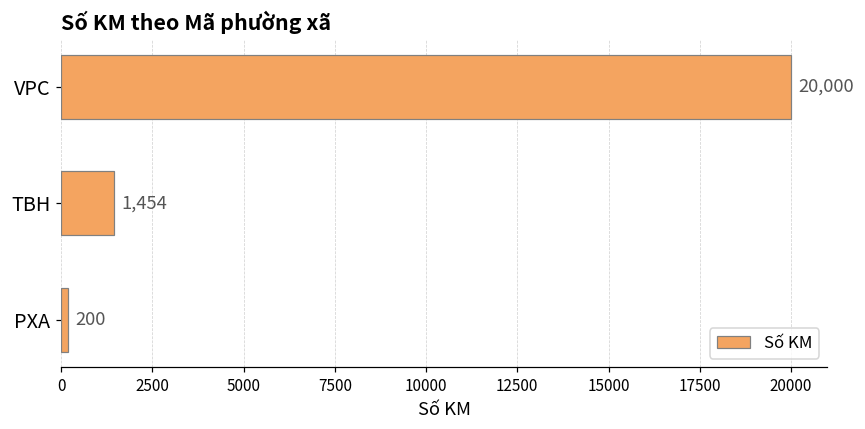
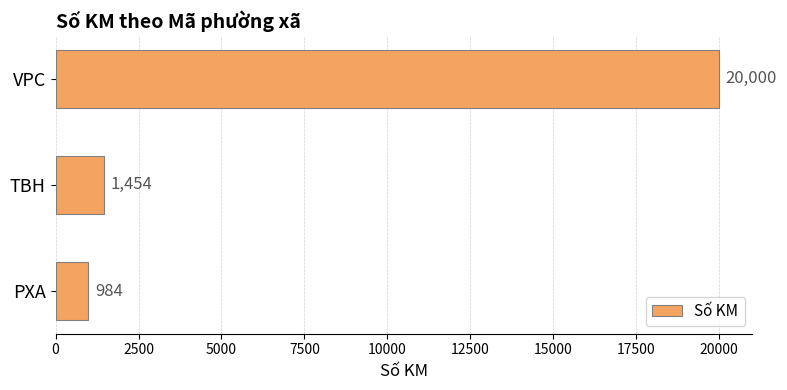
PXA: 200 -> 984
